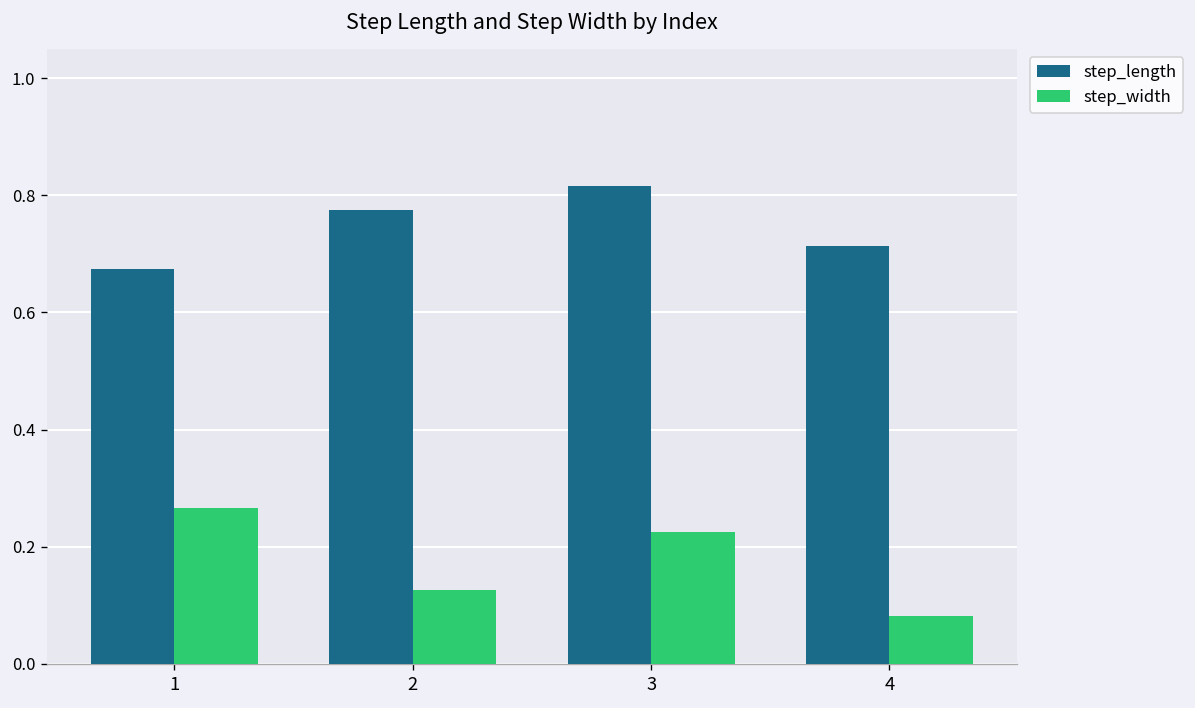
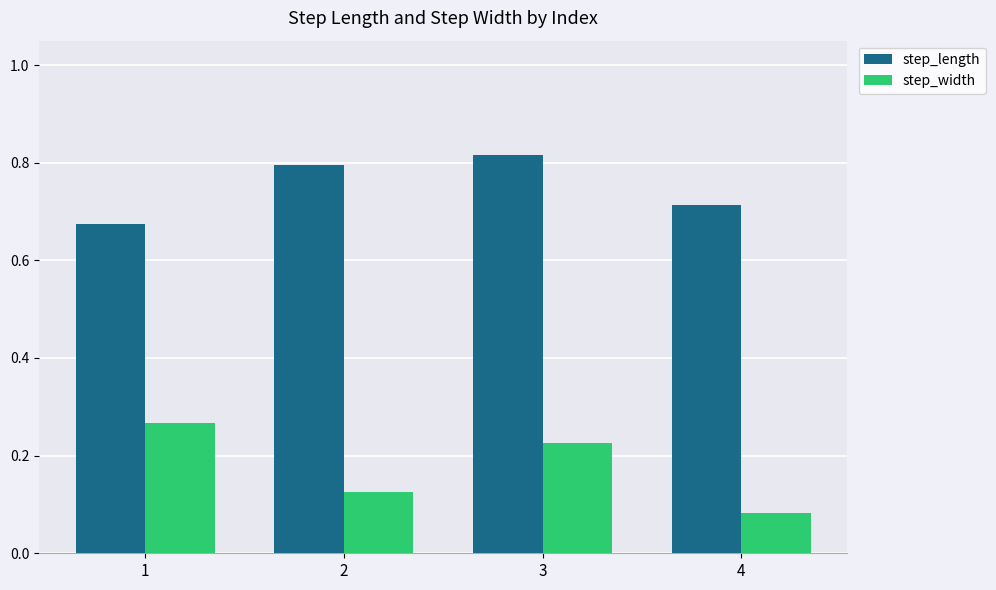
step_length, 2: 0.77 -> 0.79
